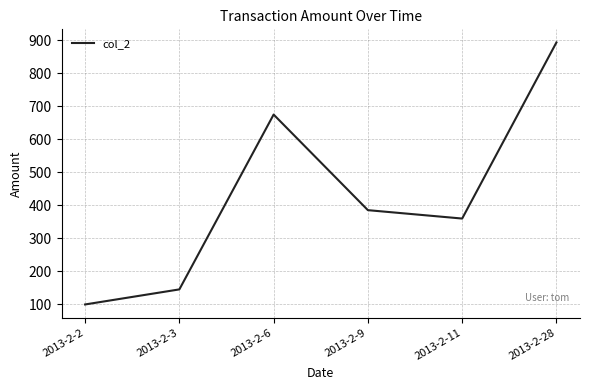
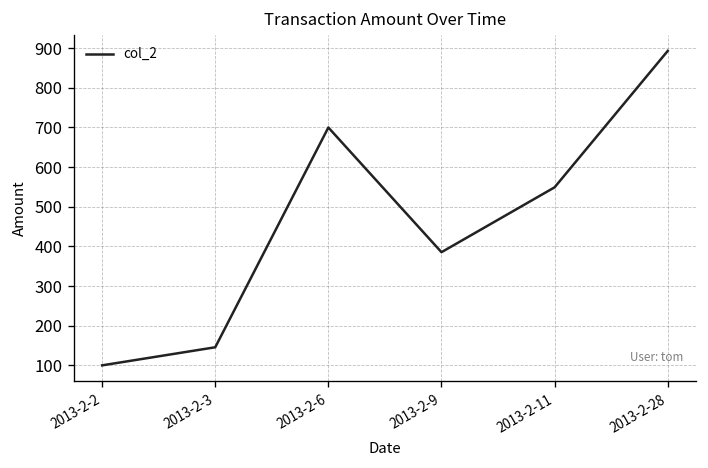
2013-2-6: 670 -> 700
2013-2-11: 360 -> 550
